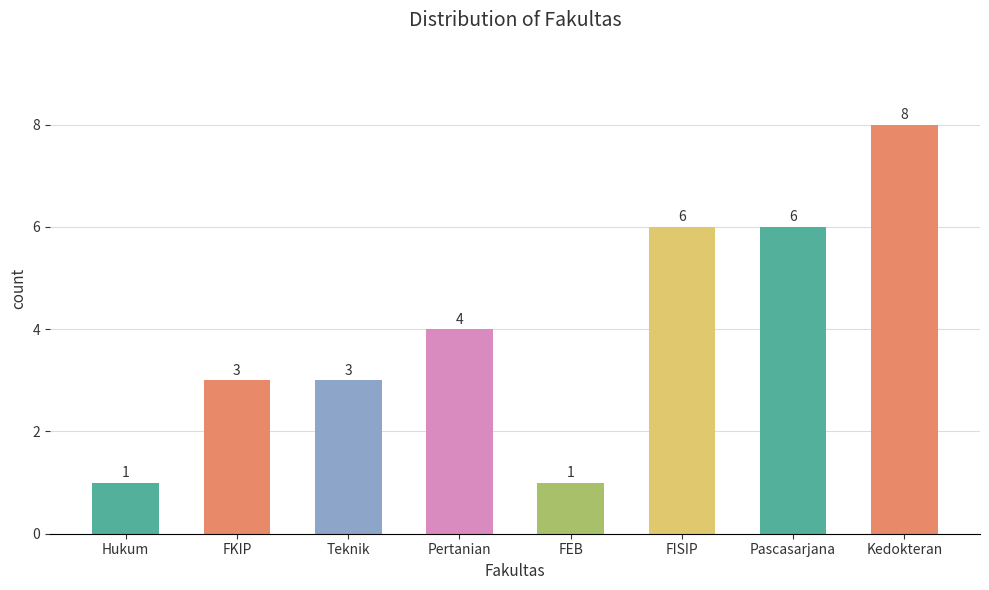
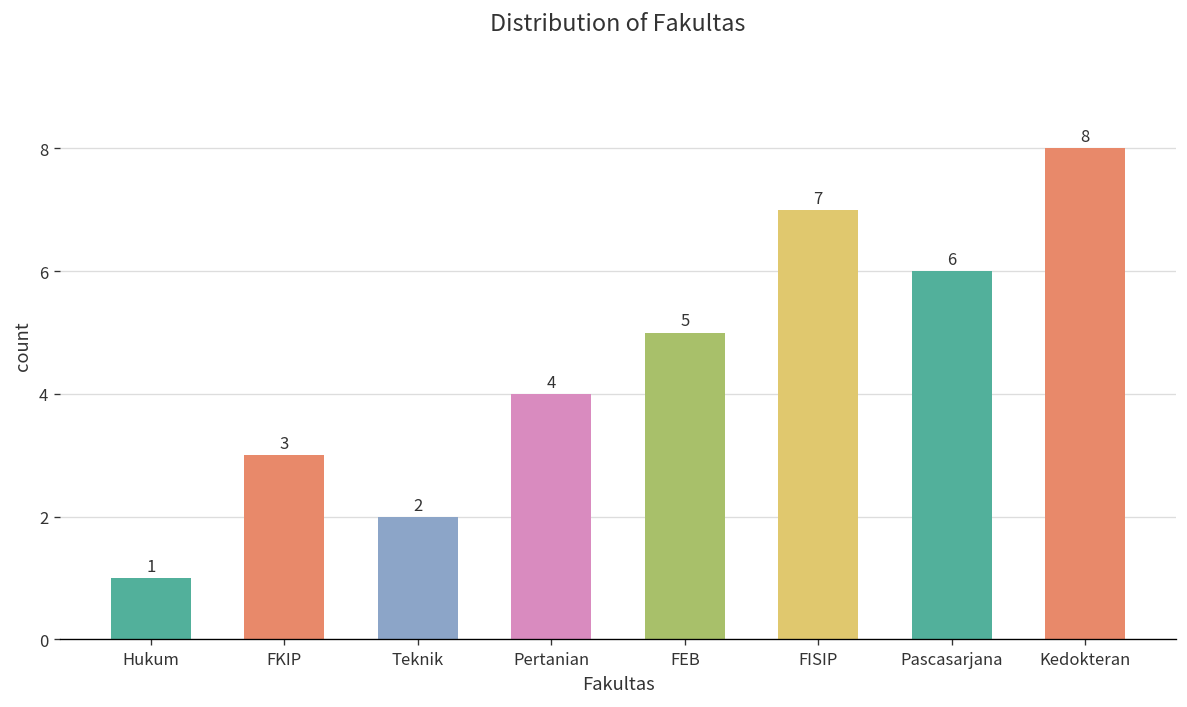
Teknik: 3 -> 2
FEB: 1 -> 5
FISIP: 6 -> 7
